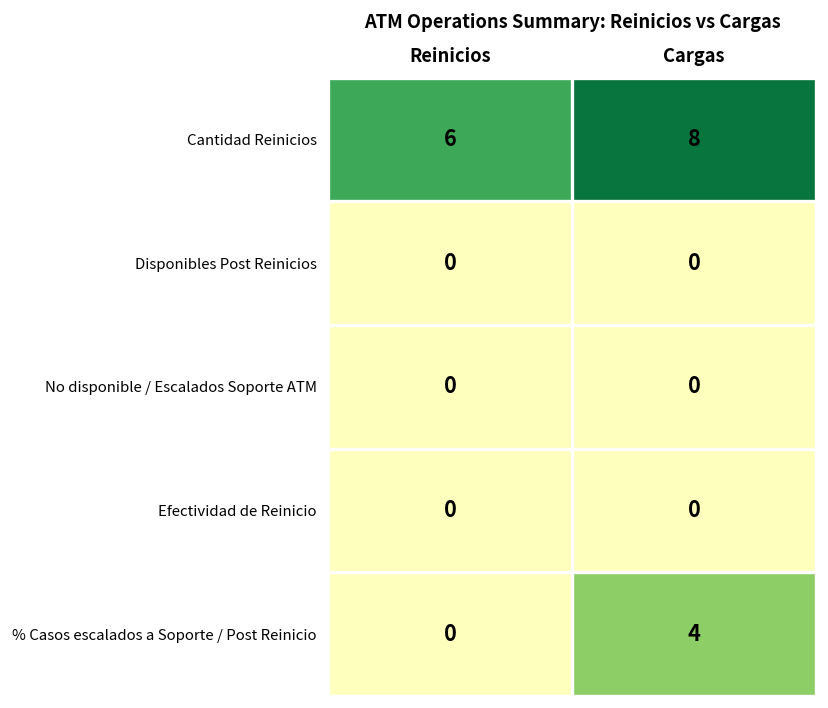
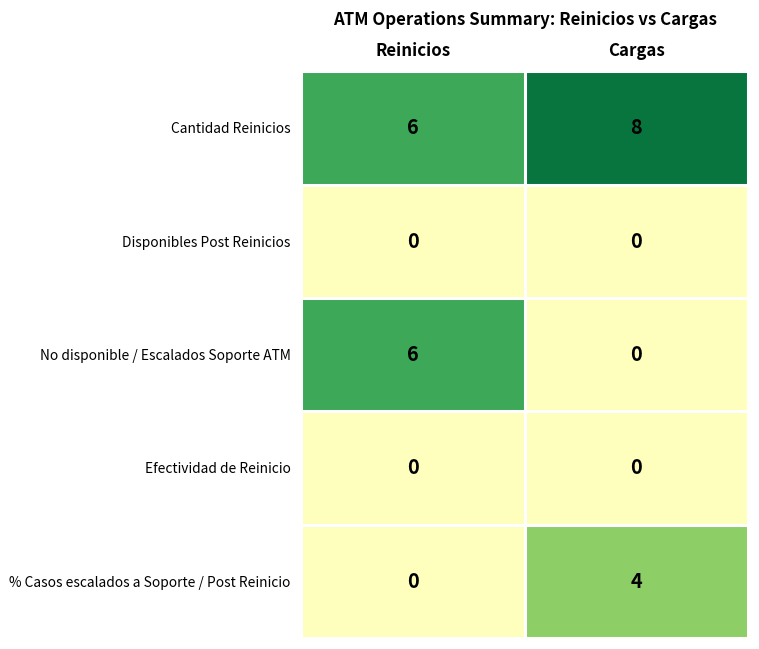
No disponible / Escalados Soporte ATM, Reinicios: 0 -> 6
